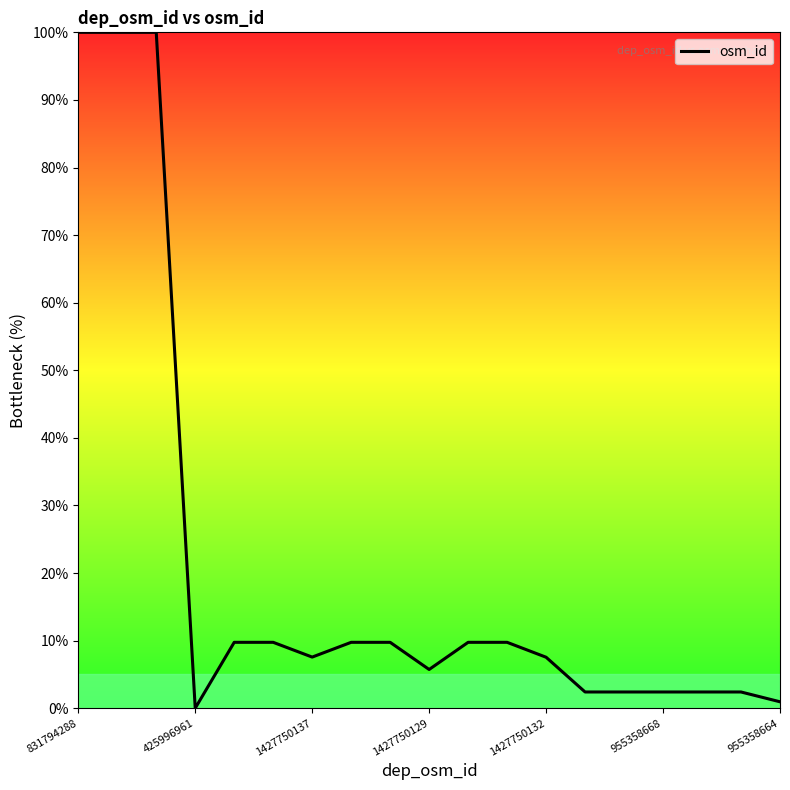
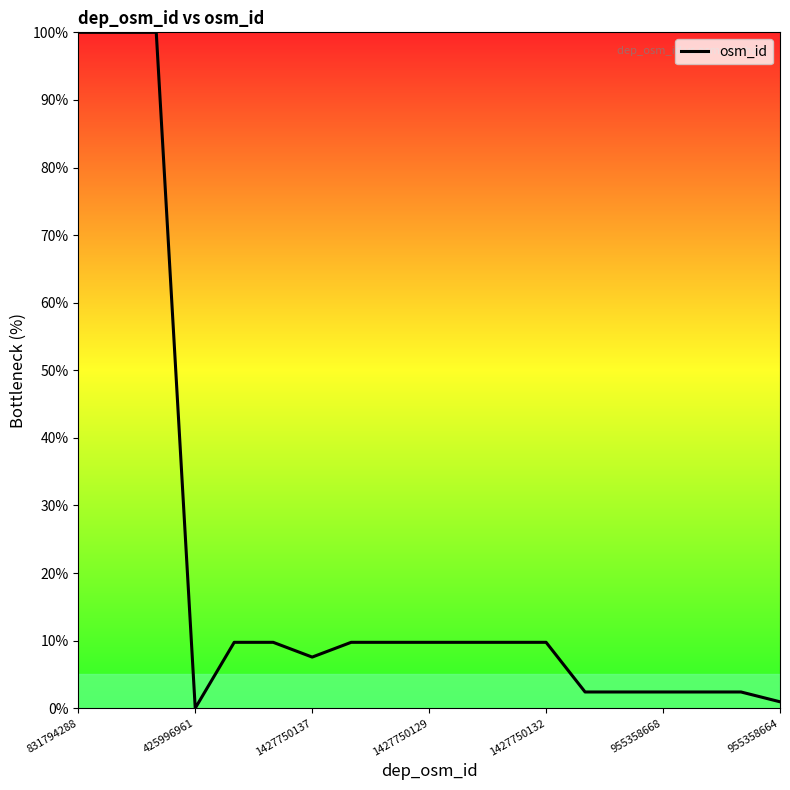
1427750129: 6% -> 10%
1427750132: 8% -> 10%
